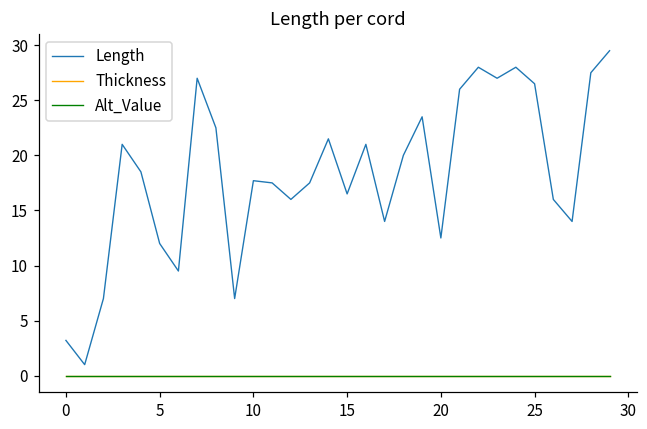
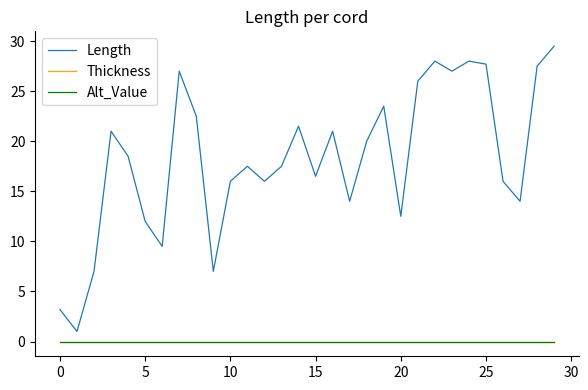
Length, 10: 17.7 -> 16.0
Length, 25: 26.5 -> 27.7
